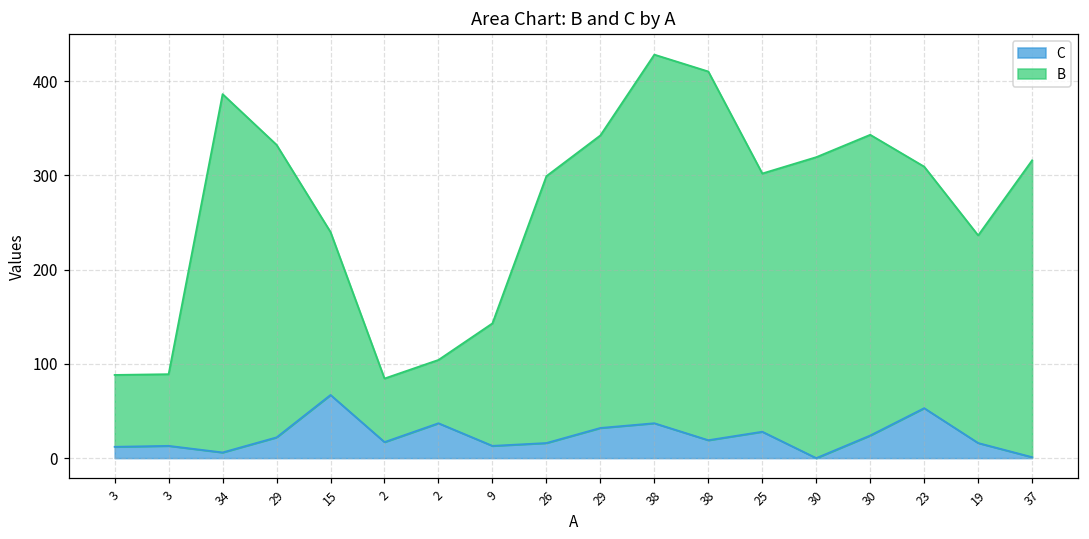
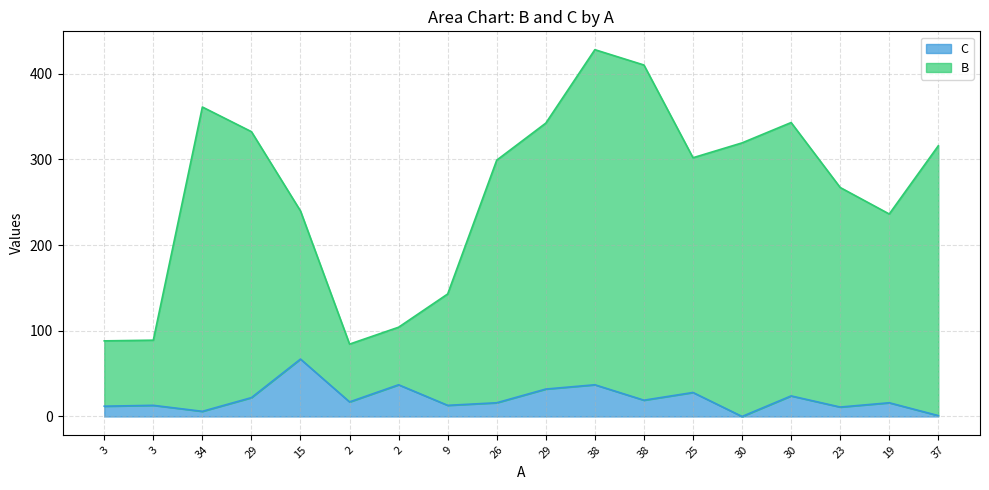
B, 34: 380 -> 360
C, 23: 50 -> 10
